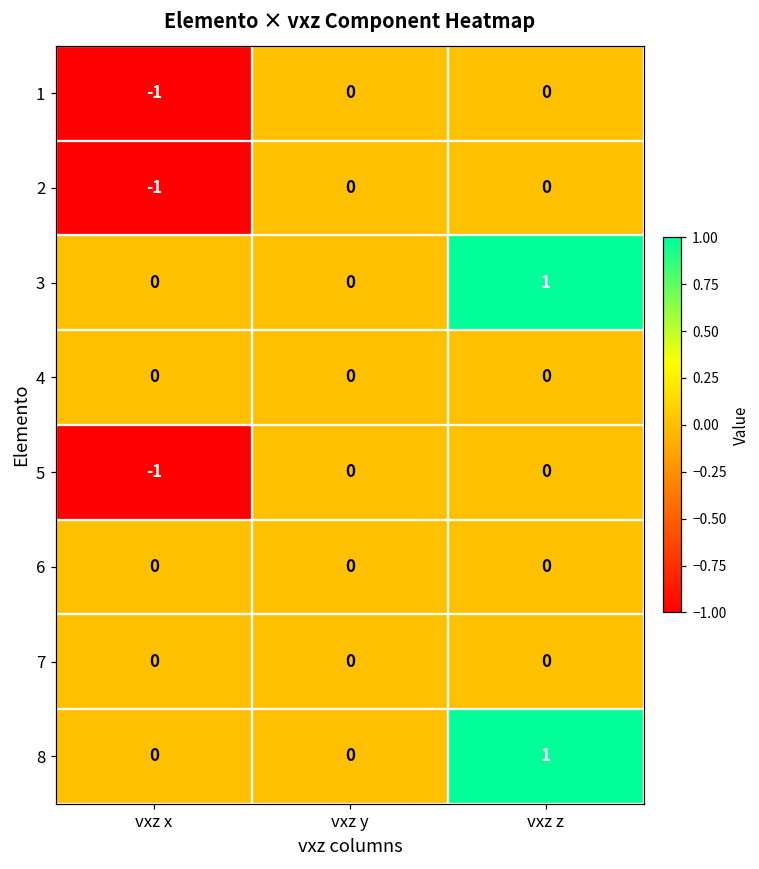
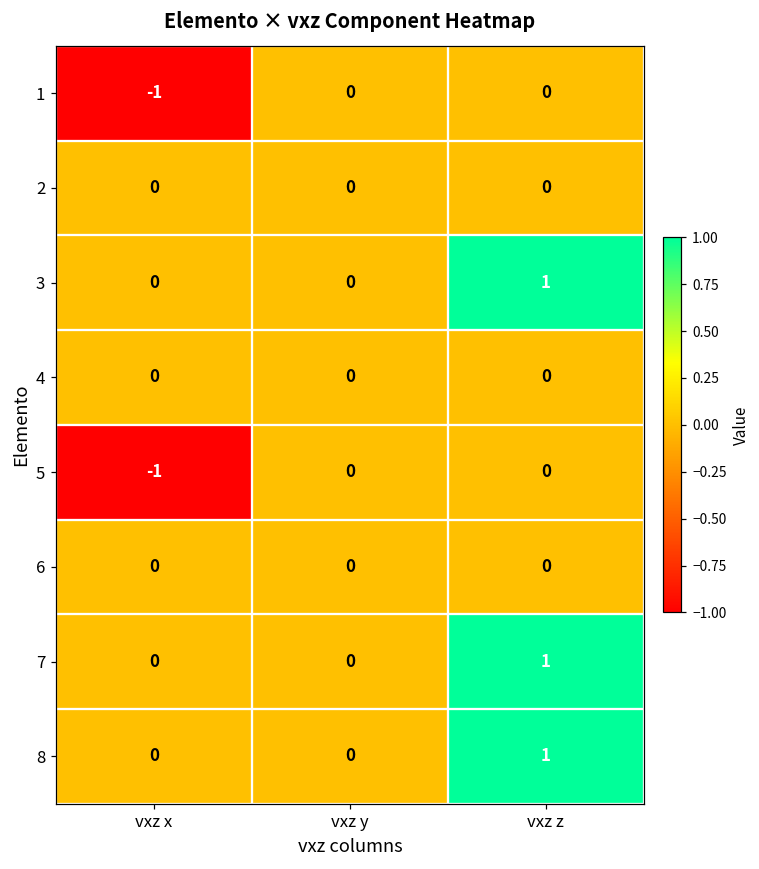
2, vxz x: -1 -> 0
7, vxz z: 0 -> 1
